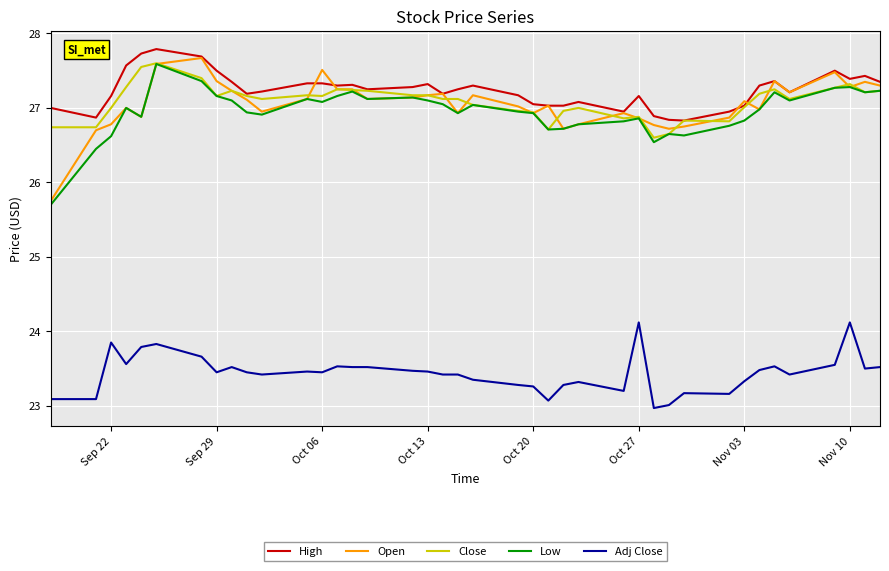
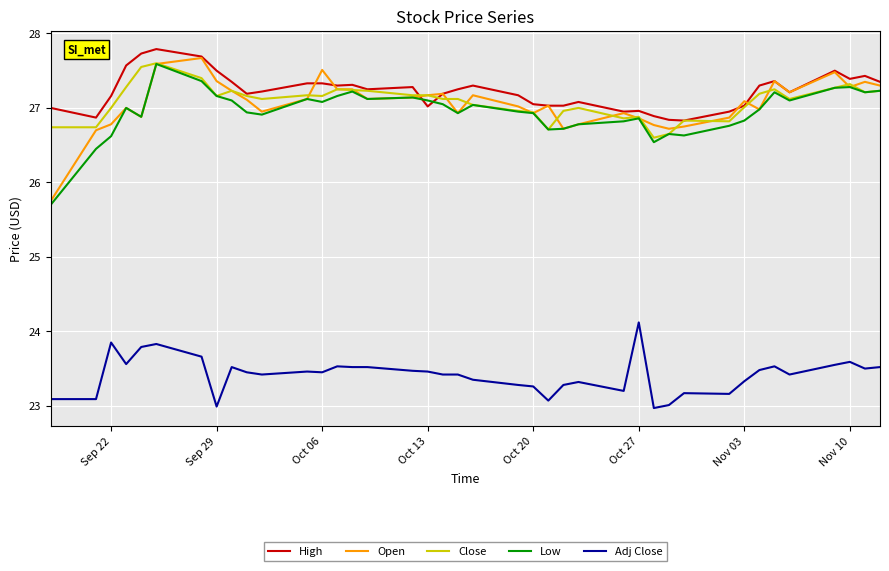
Adj Close, Sep 29: 23.5 -> 23.0
High, Oct 13: 27.3 -> 27.0
High, Oct 27: 27.2 -> 27.0
Adj Close, Nov 10: 24.1 -> 23.6
